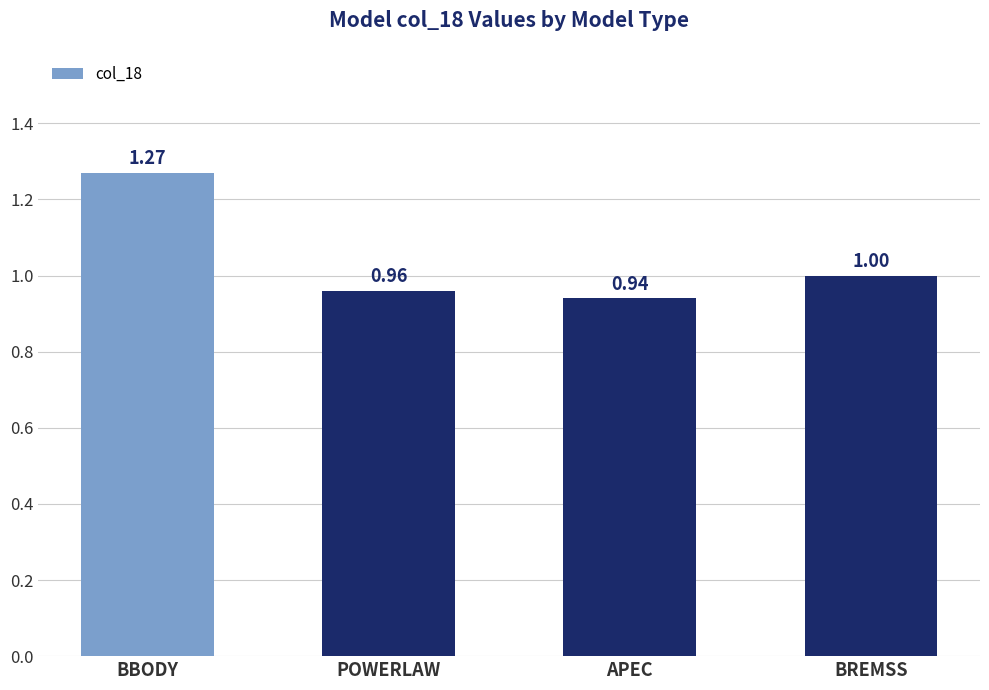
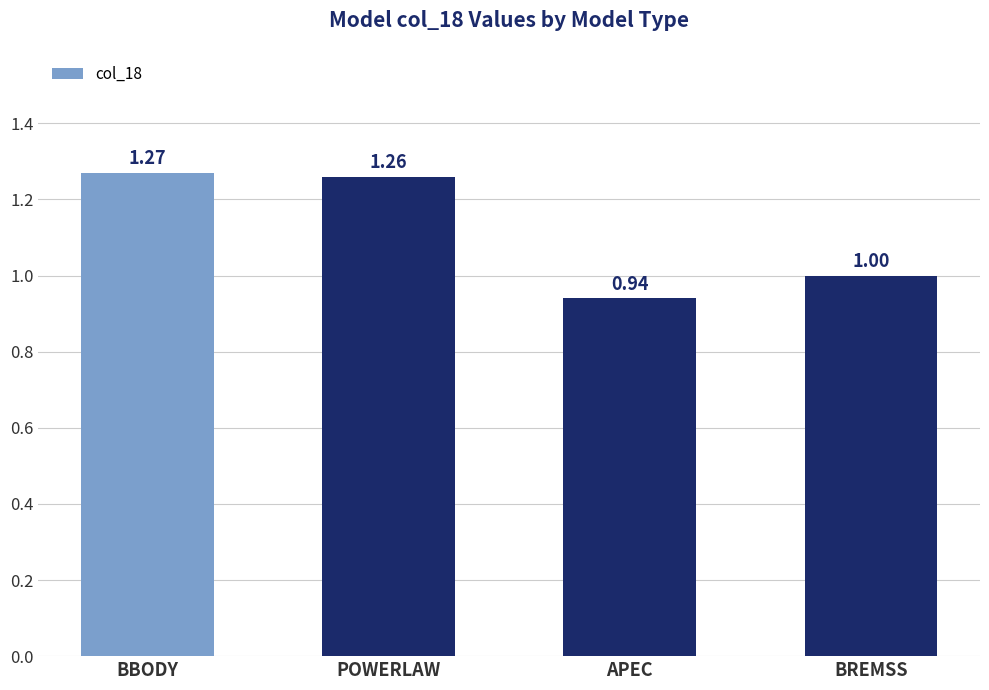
POWERLAW: 0.96 -> 1.26
